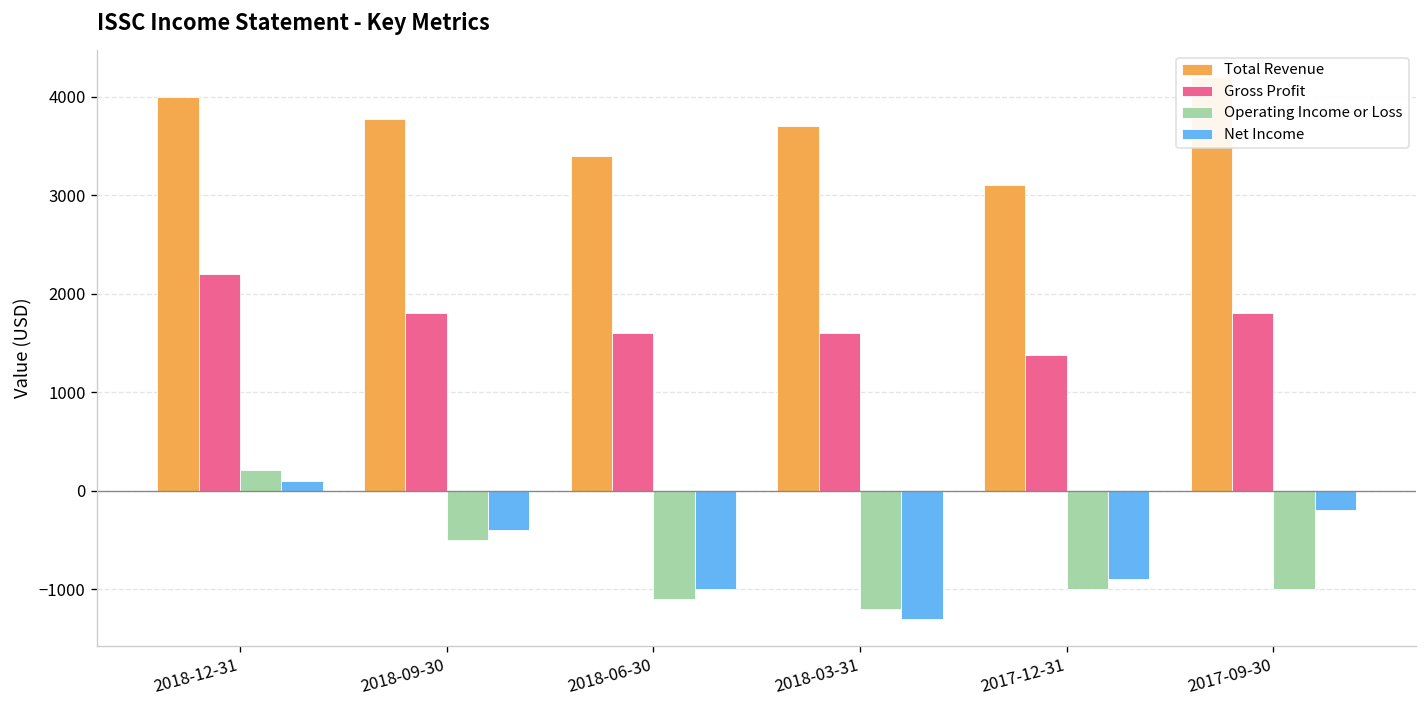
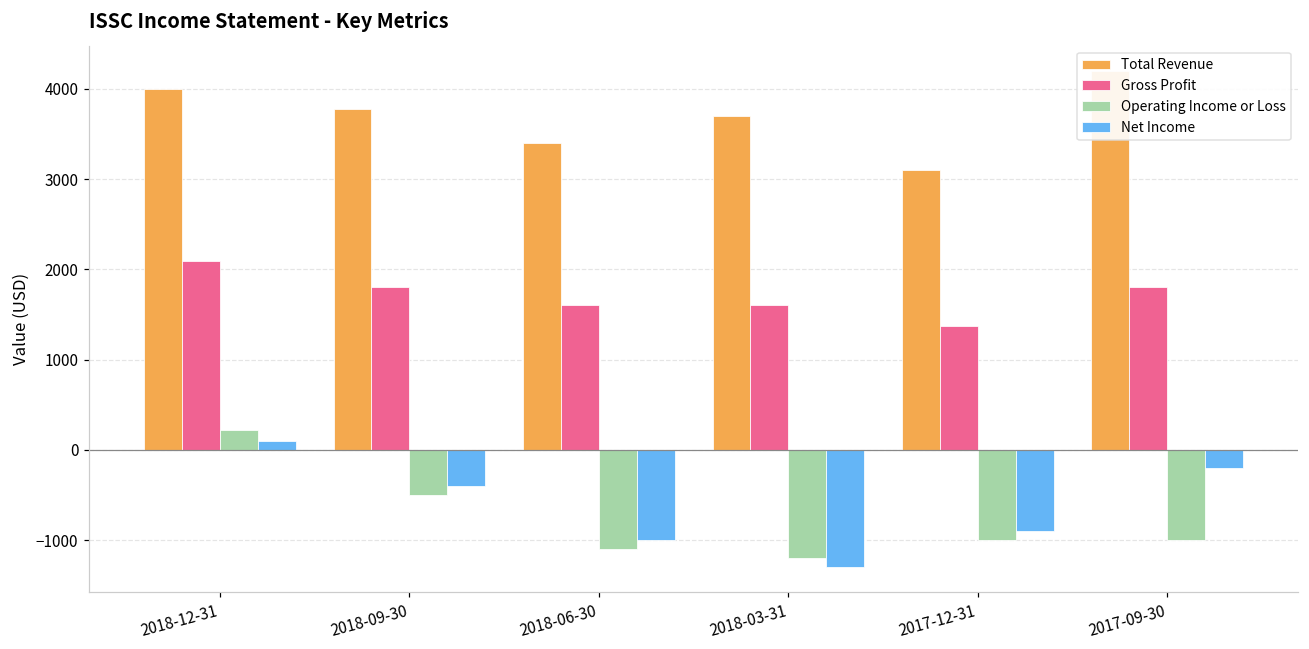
Gross Profit, 2018-12-31: 2200 -> 2100
